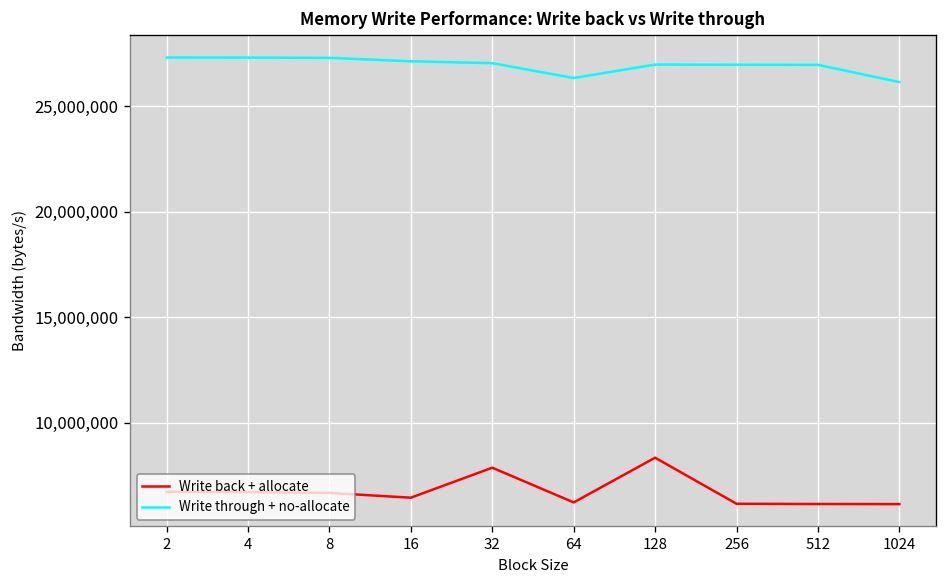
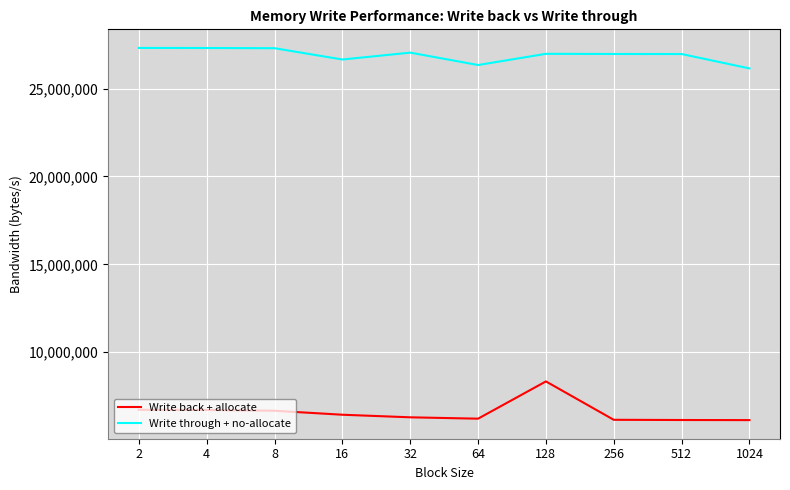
Write through + no-allocate, 16: 27,100,000 -> 26,700,000
Write back + allocate, 32: 7,900,000 -> 6,300,000
